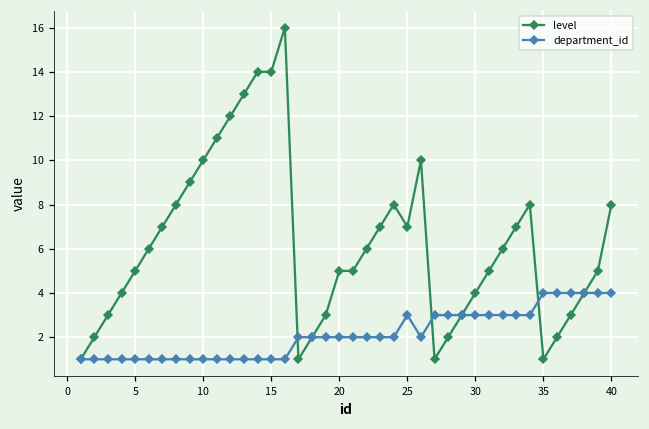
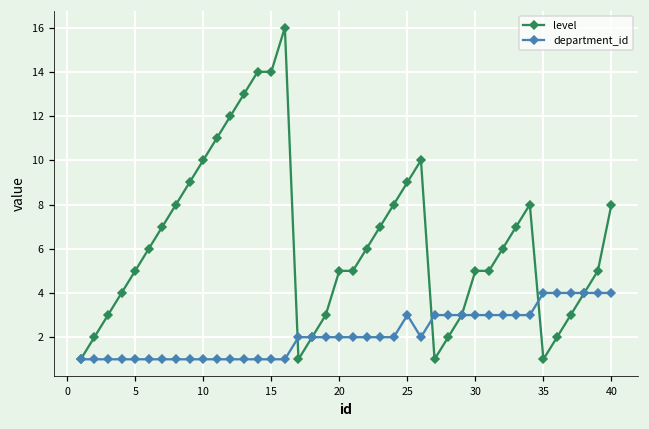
level, 25: 7 -> 9
level, 30: 4 -> 5
